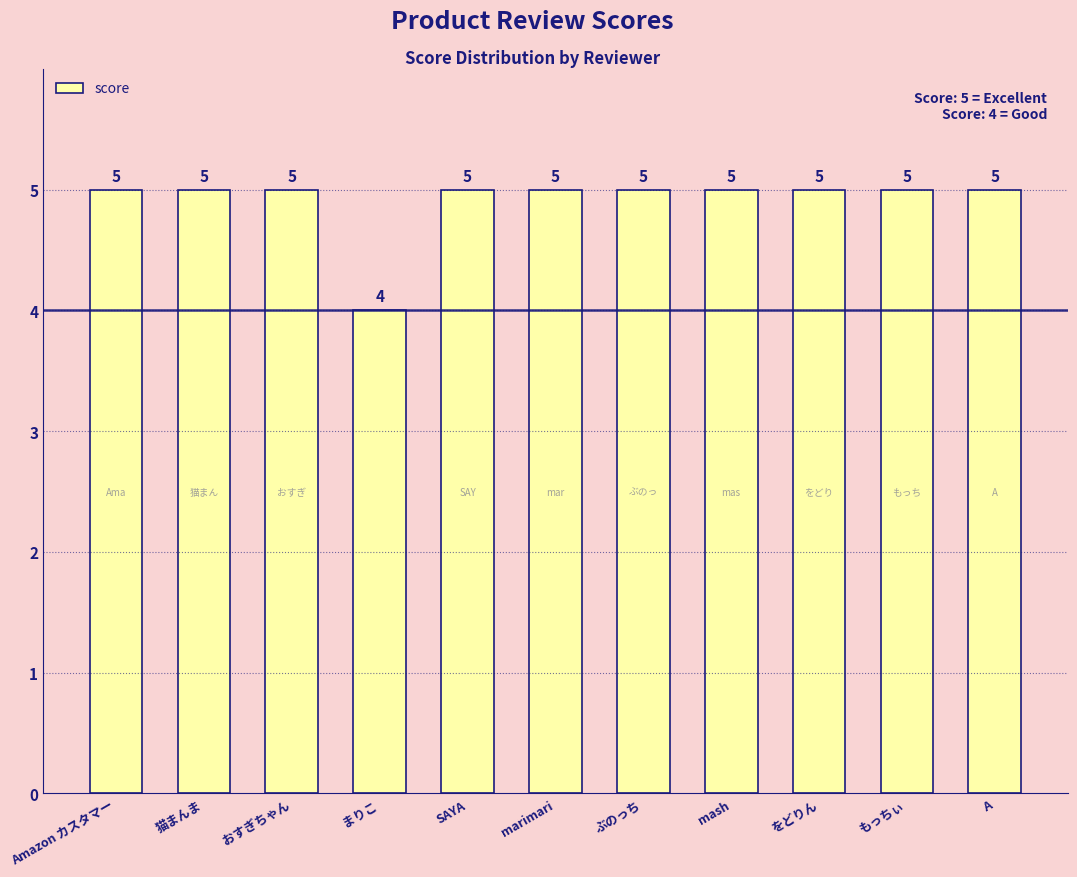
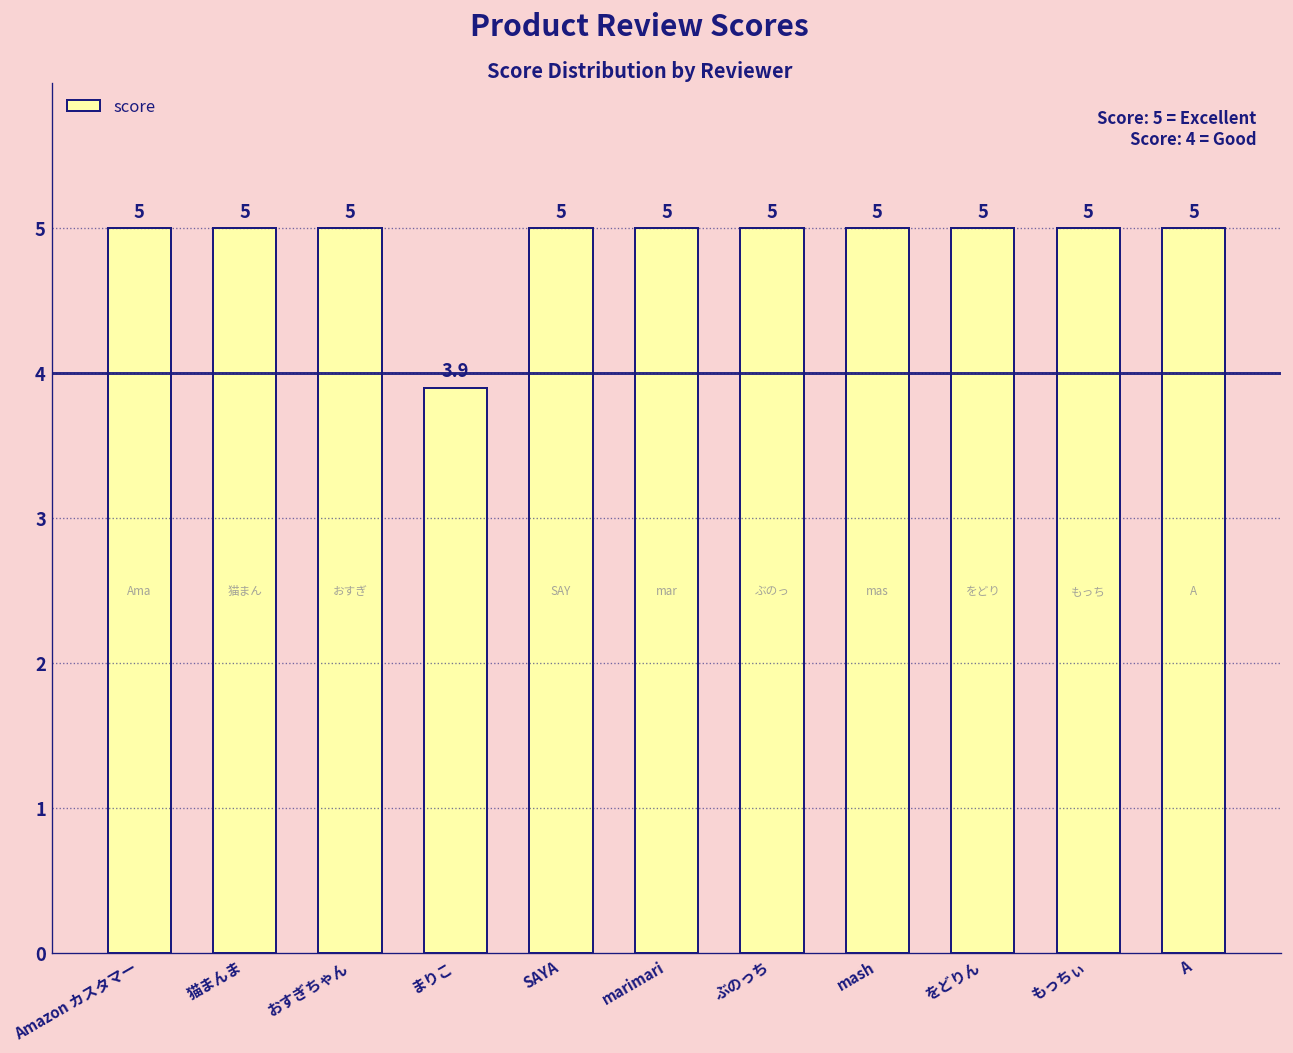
まりこ: 4 -> 3.9
